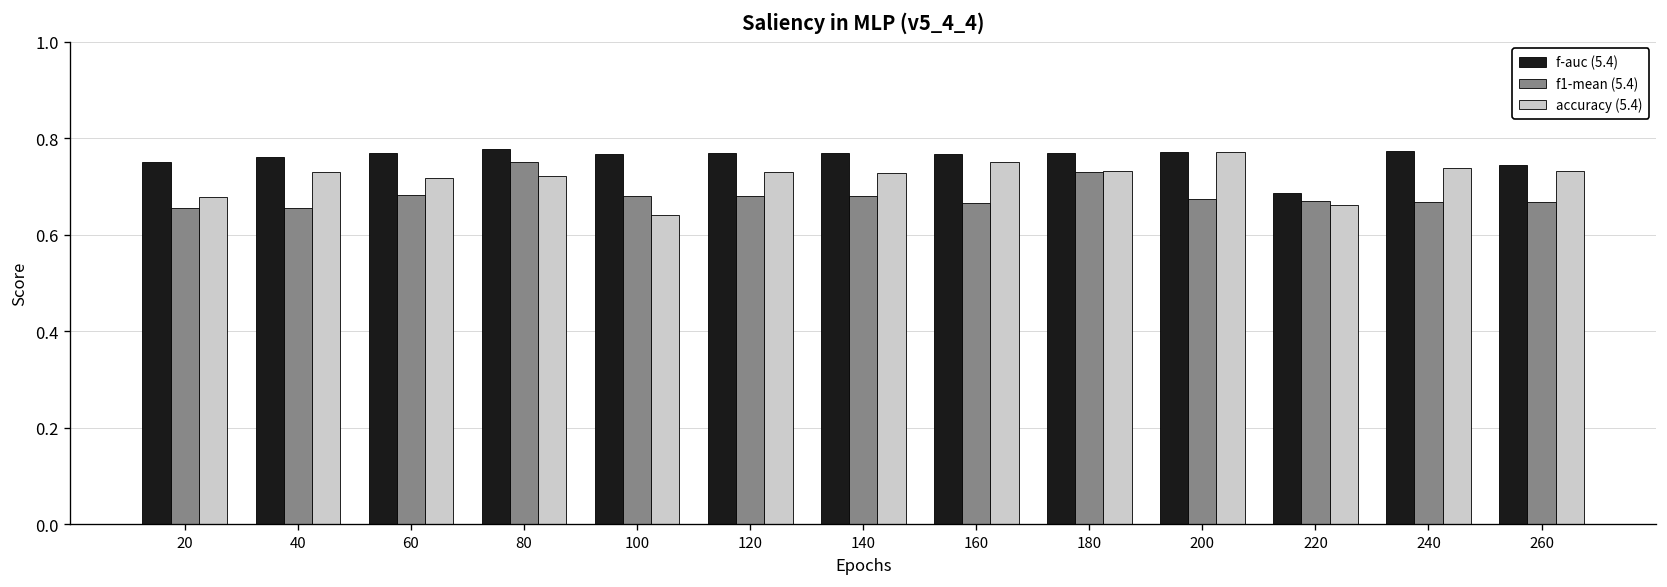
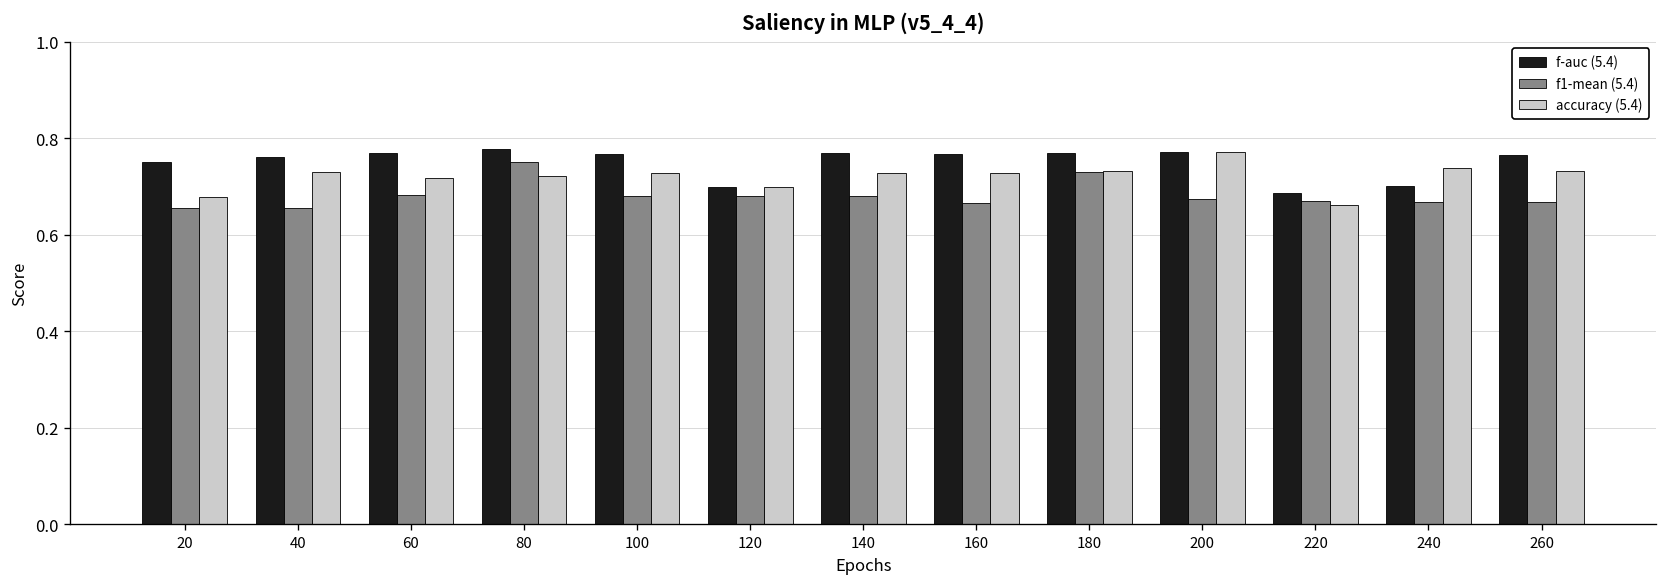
accuracy (5.4), 100: 0.64 -> 0.73
f-auc (5.4), 120: 0.77 -> 0.70
accuracy (5.4), 120: 0.73 -> 0.70
accuracy (5.4), 160: 0.75 -> 0.73
f-auc (5.4), 240: 0.77 -> 0.70
f-auc (5.4), 260: 0.74 -> 0.77
